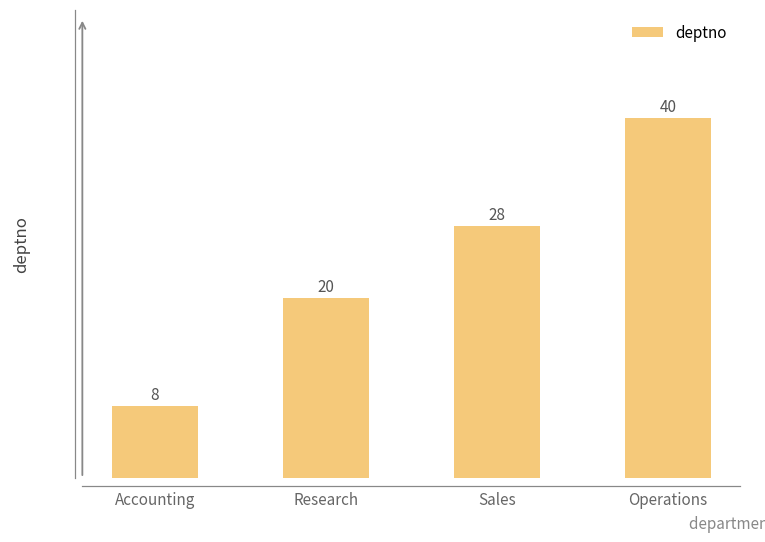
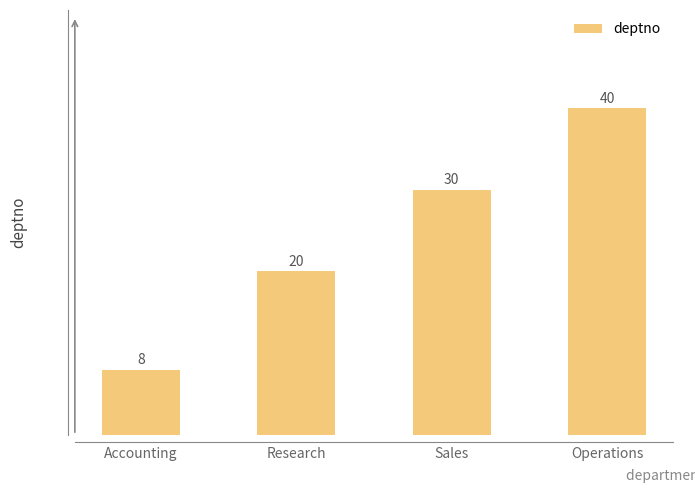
Sales: 28 -> 30
